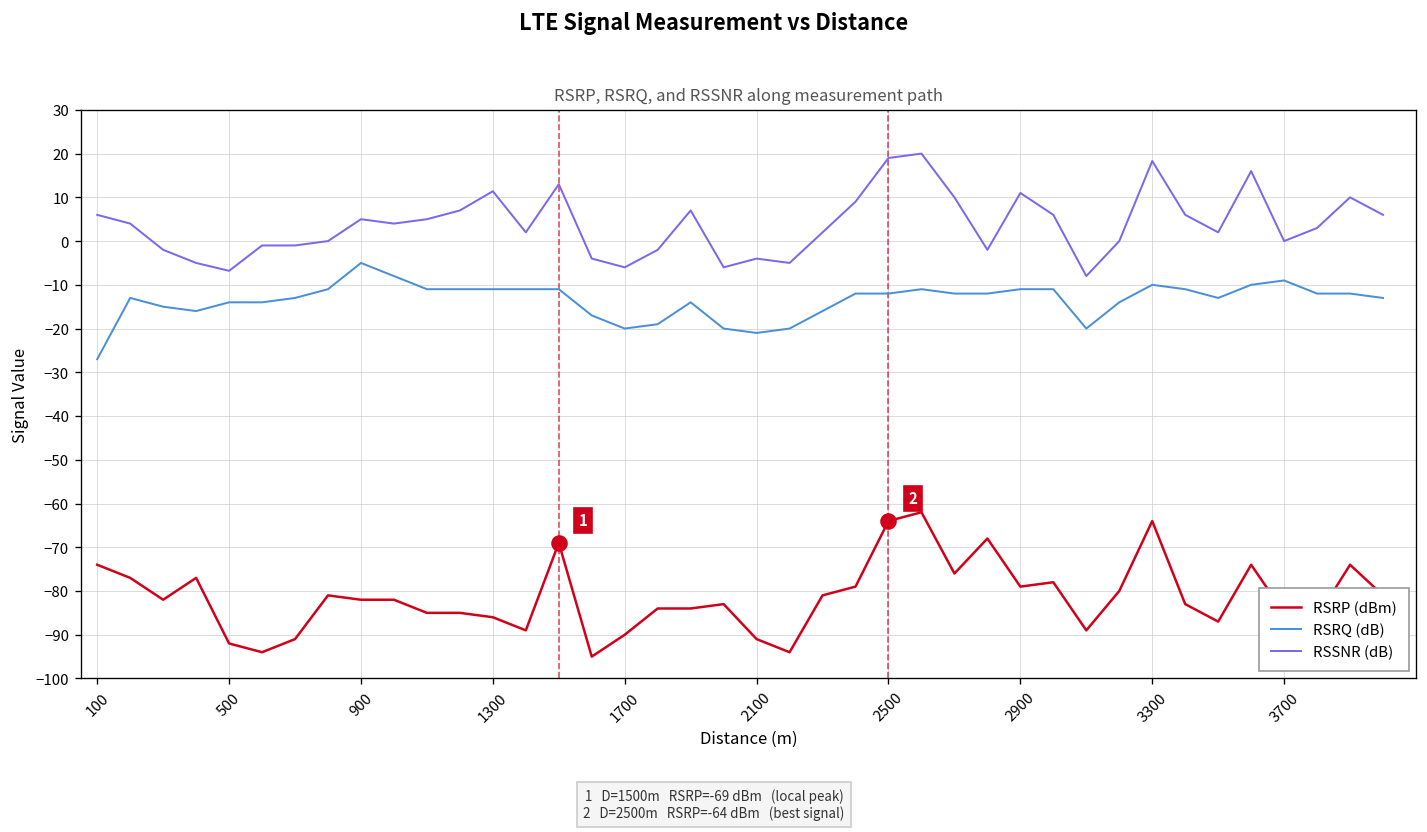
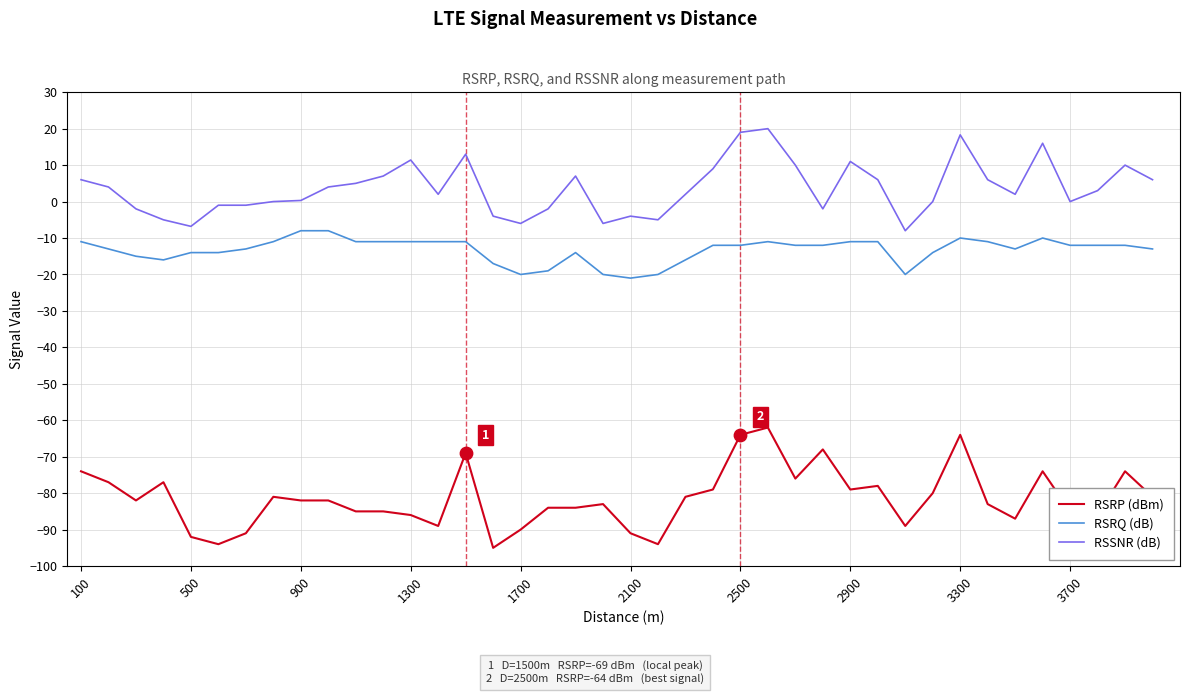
RSRQ (dB), 100: -27 -> -11
RSRQ (dB), 900: -5 -> -8
RSSNR (dB), 900: 5 -> 0
RSRQ (dB), 3700: -9 -> -12
